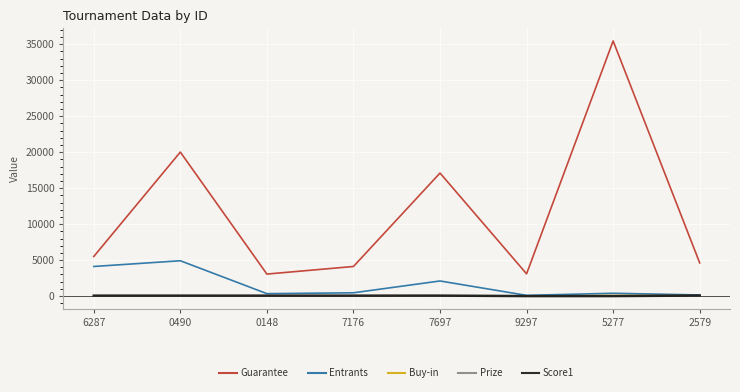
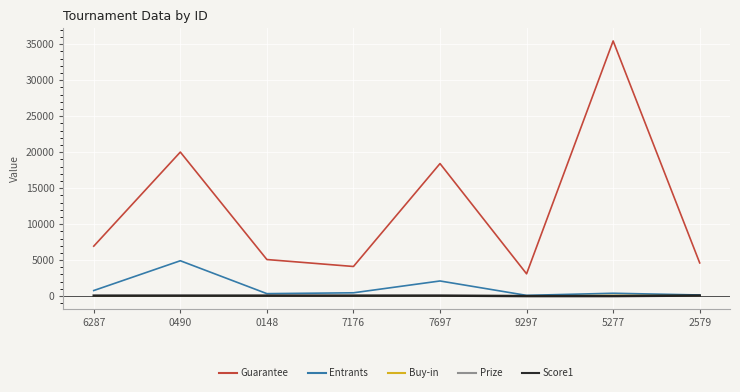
Guarantee, 6287: 6000 -> 7000
Entrants, 6287: 4000 -> 1000
Guarantee, 0148: 3000 -> 5000
Guarantee, 7697: 17000 -> 18000
